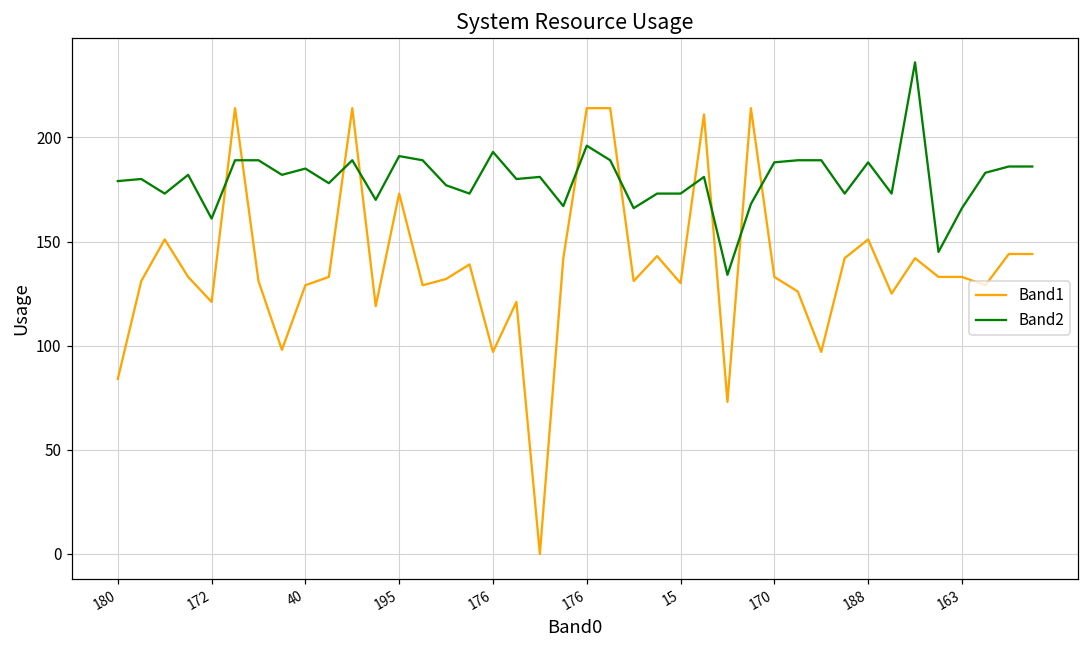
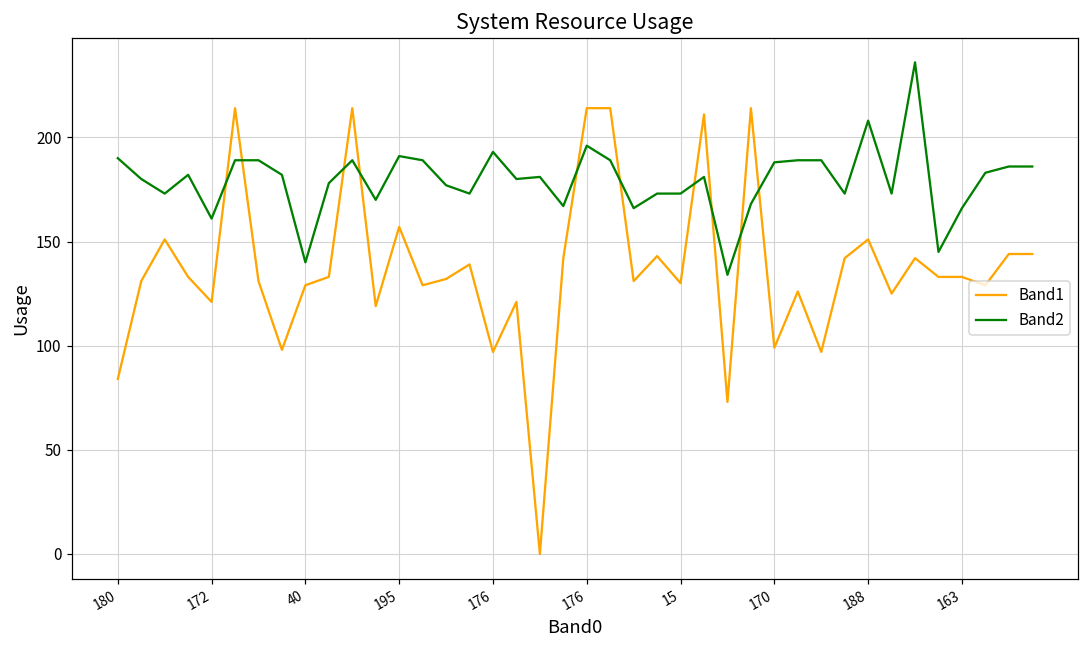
Band2, 180: 179 -> 190
Band2, 40: 185 -> 140
Band1, 195: 173 -> 157
Band1, 170: 133 -> 99
Band2, 188: 188 -> 208
